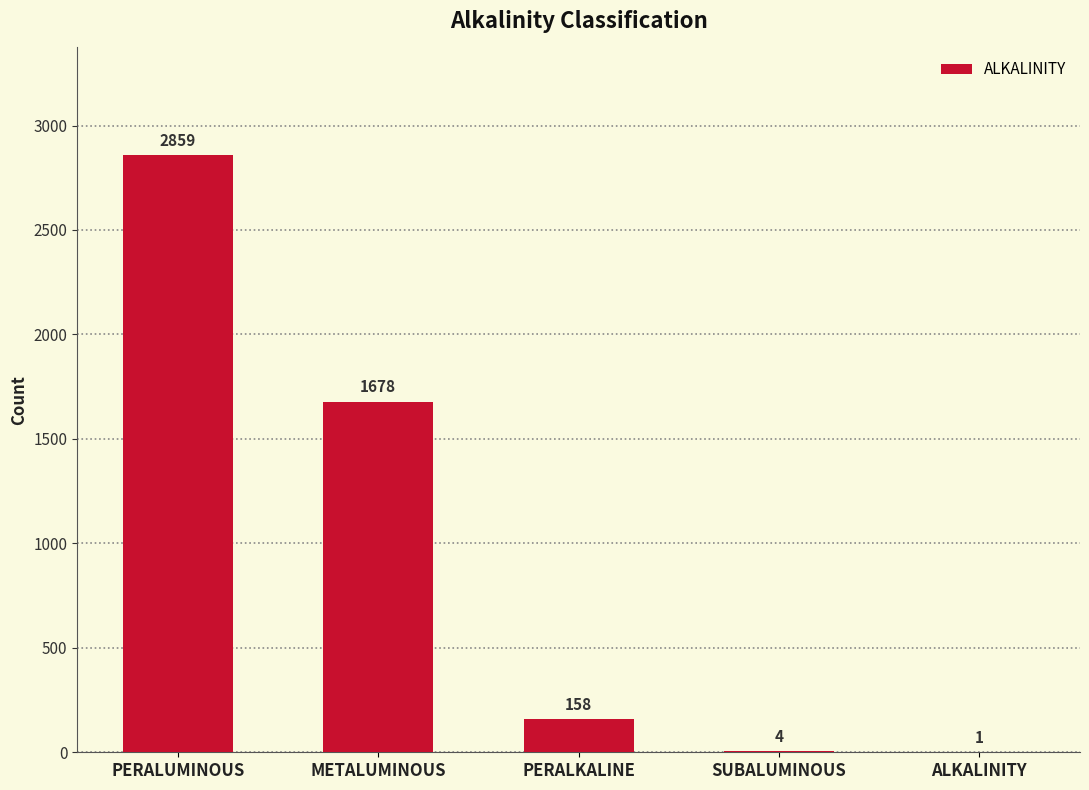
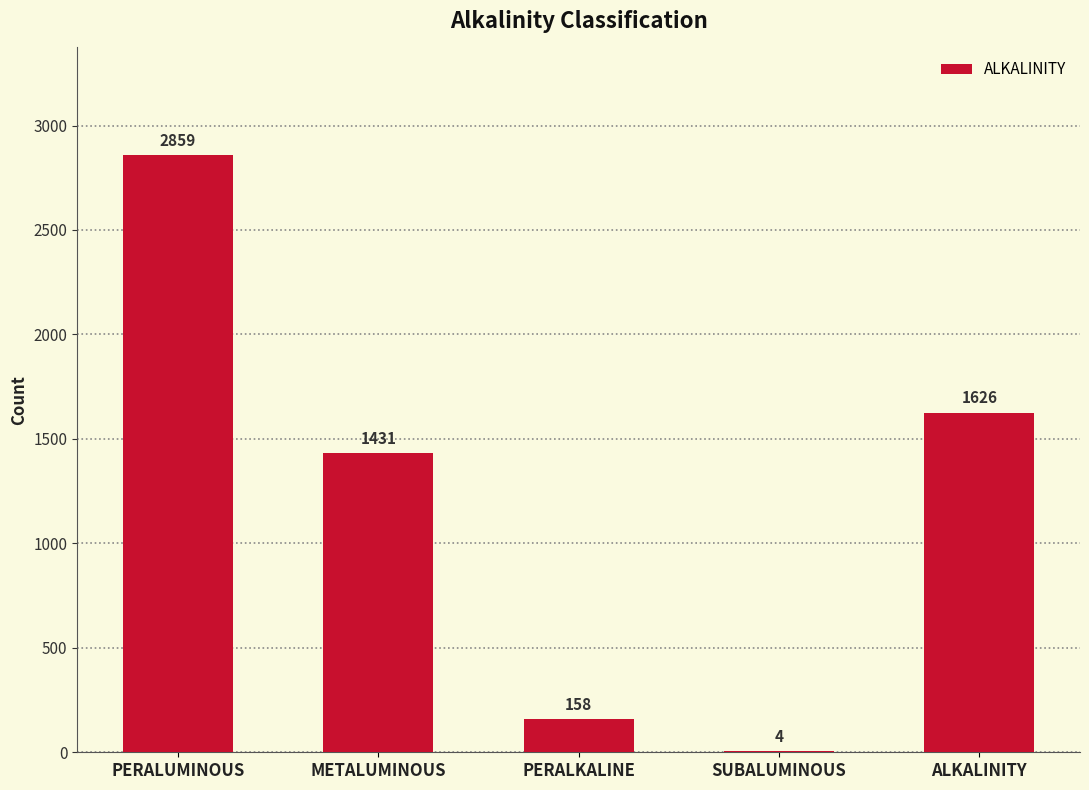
METALUMINOUS: 1678 -> 1431
ALKALINITY: 1 -> 1626
